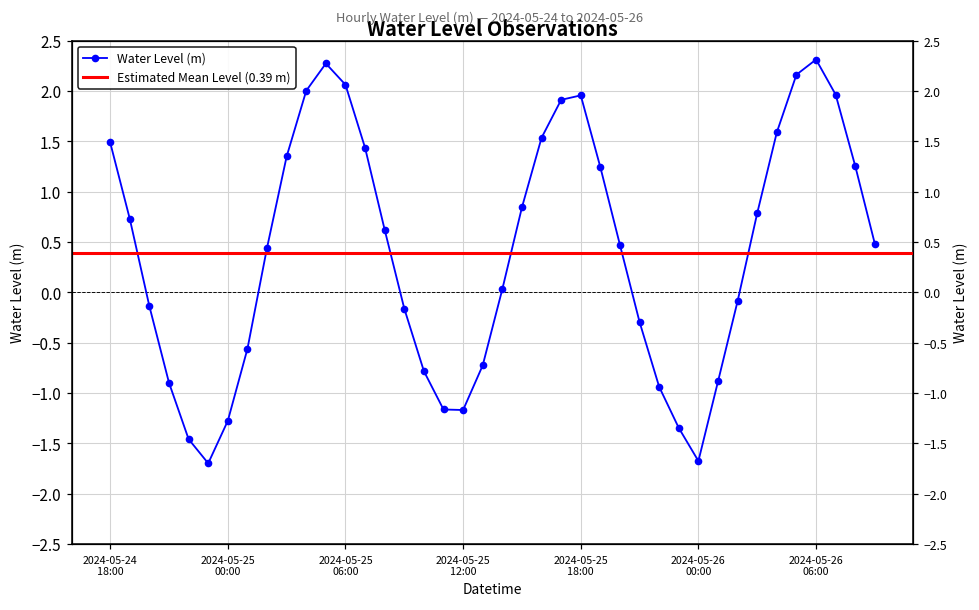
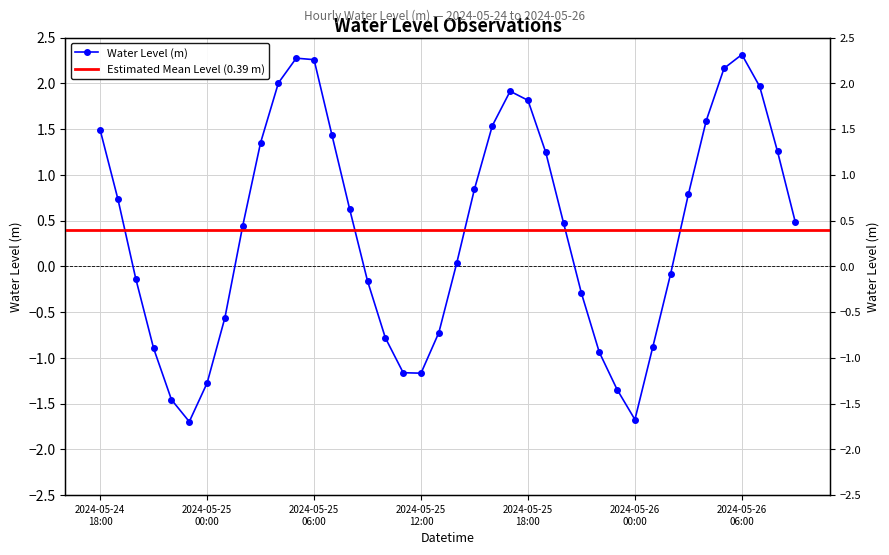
2024-05-25 06:00: 2.1 -> 2.3
2024-05-25 18:00: 2.0 -> 1.8
